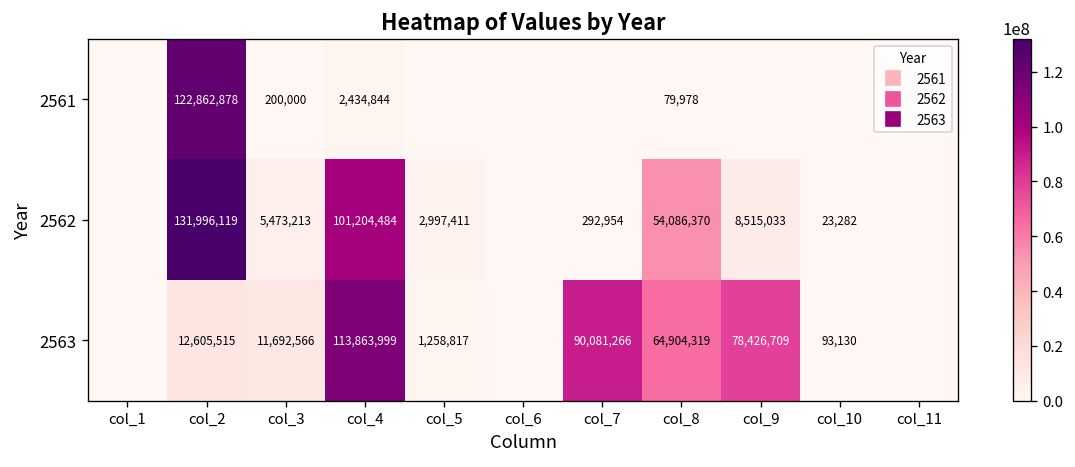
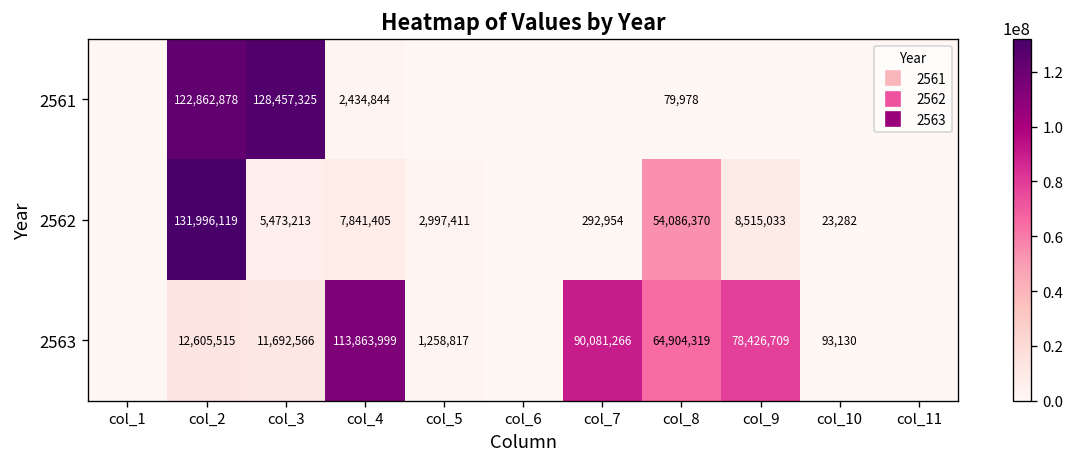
2561, col_3: 200,000 -> 128,457,325
2562, col_4: 101,204,484 -> 7,841,405
